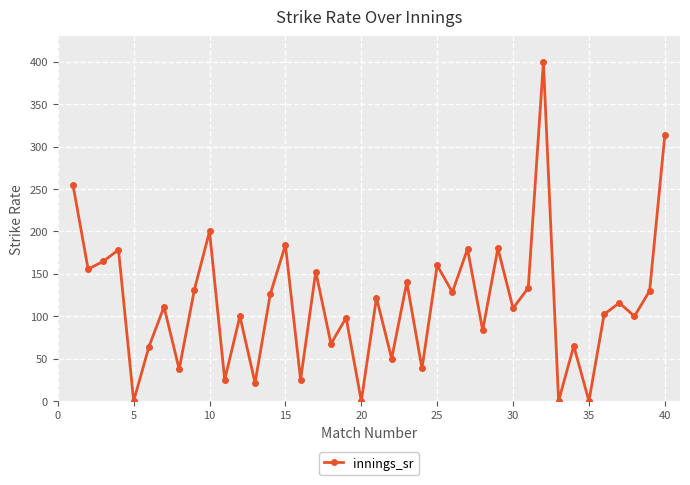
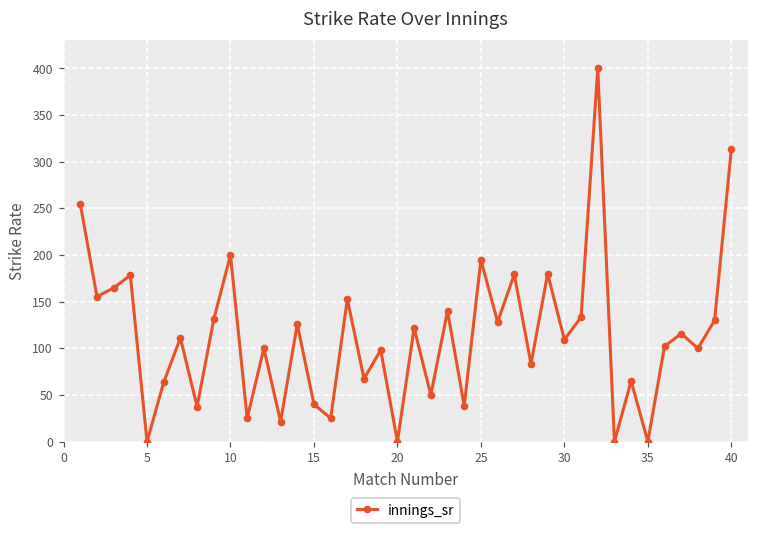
15: 180 -> 40
25: 160 -> 200
